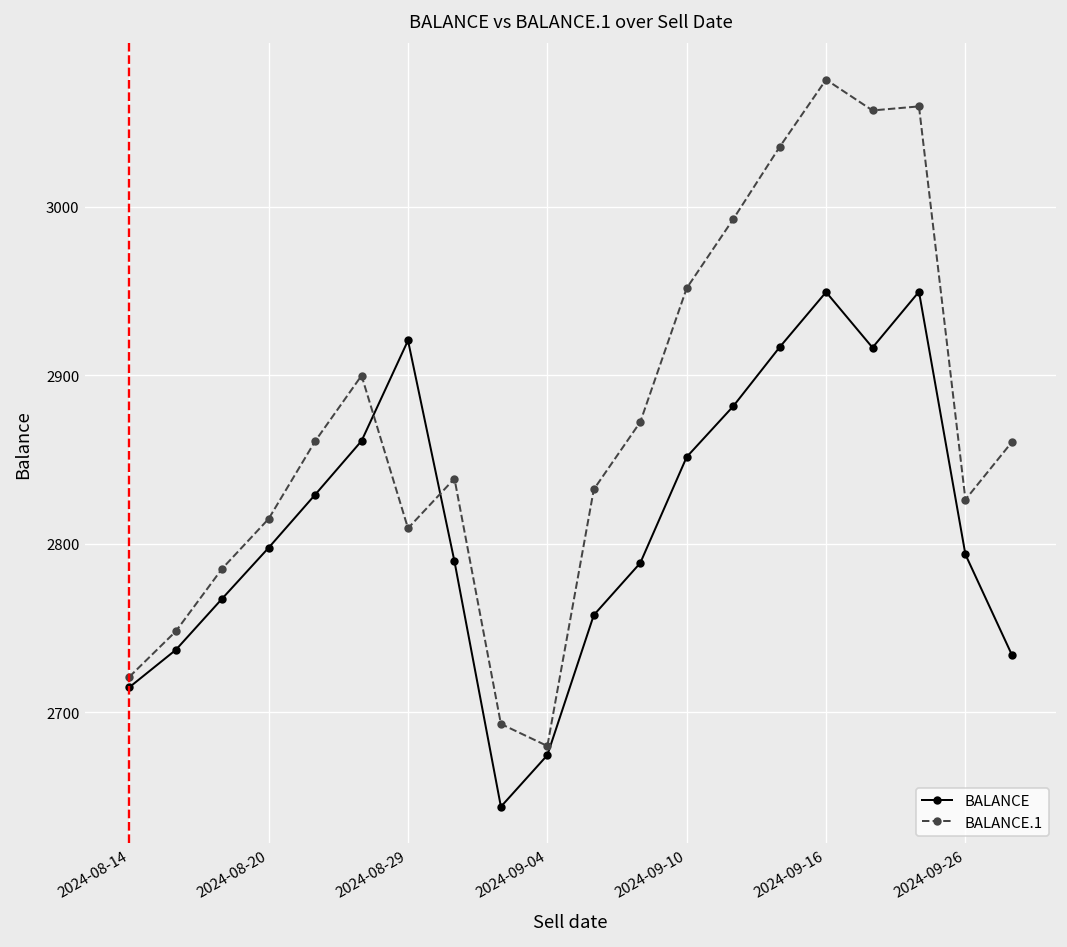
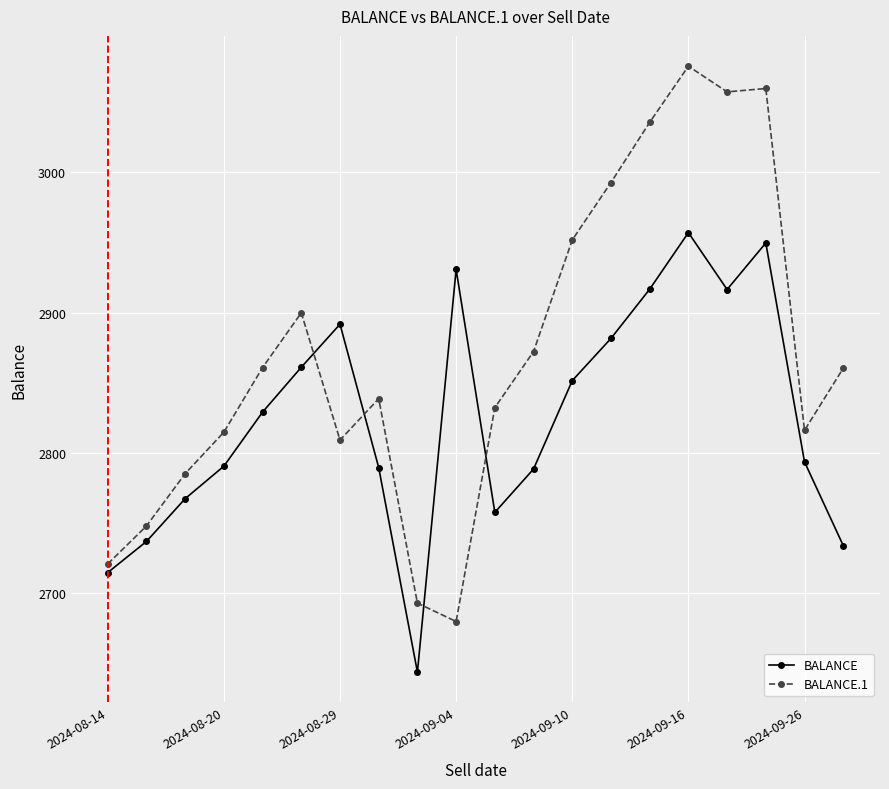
BALANCE, 2024-08-20: 2798 -> 2791
BALANCE, 2024-08-29: 2921 -> 2892
BALANCE, 2024-09-04: 2675 -> 2931
BALANCE, 2024-09-16: 2949 -> 2957
BALANCE.1, 2024-09-26: 2826 -> 2816
